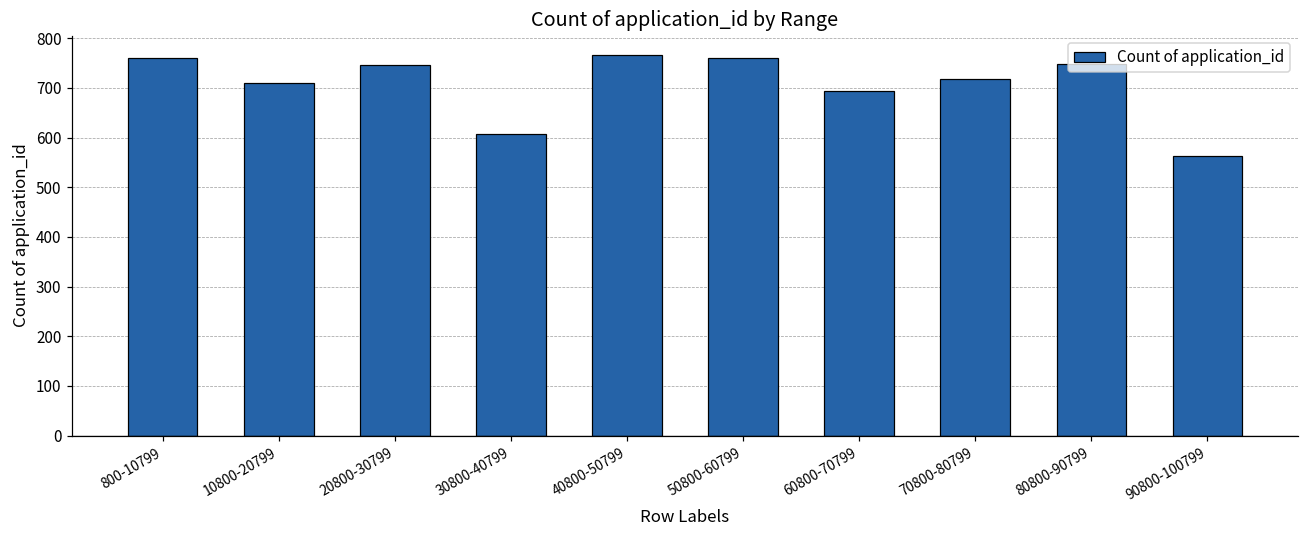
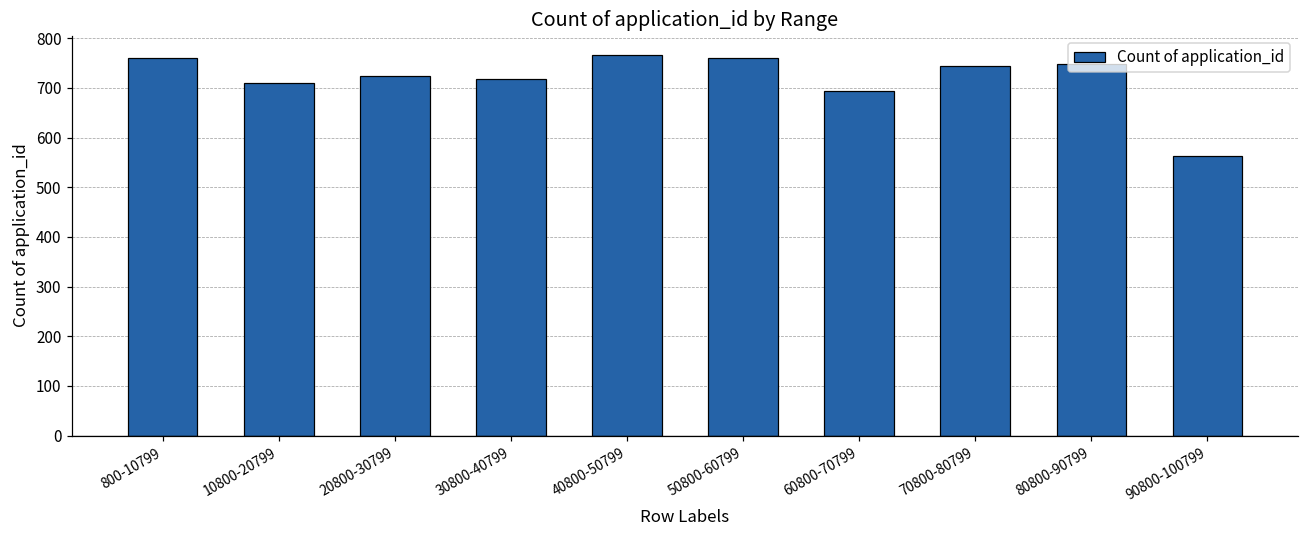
20800-30799: 750 -> 720
30800-40799: 610 -> 720
70800-80799: 720 -> 740
